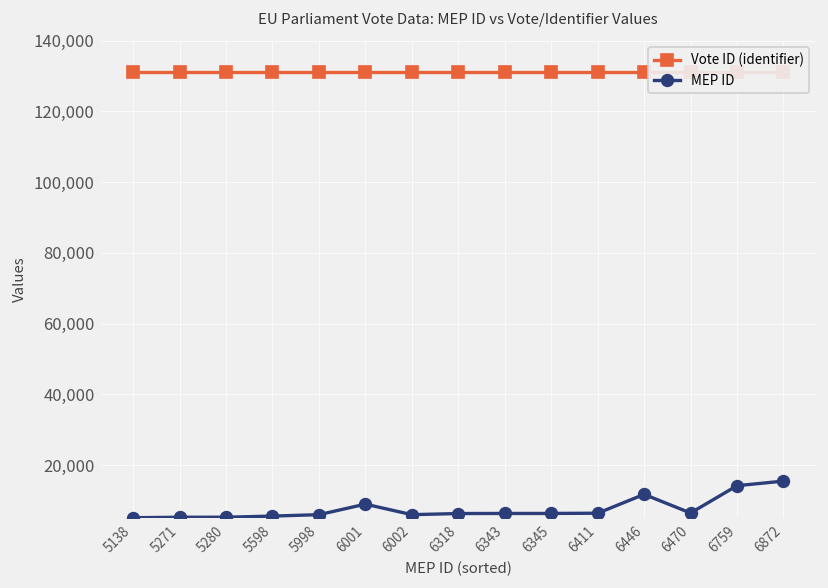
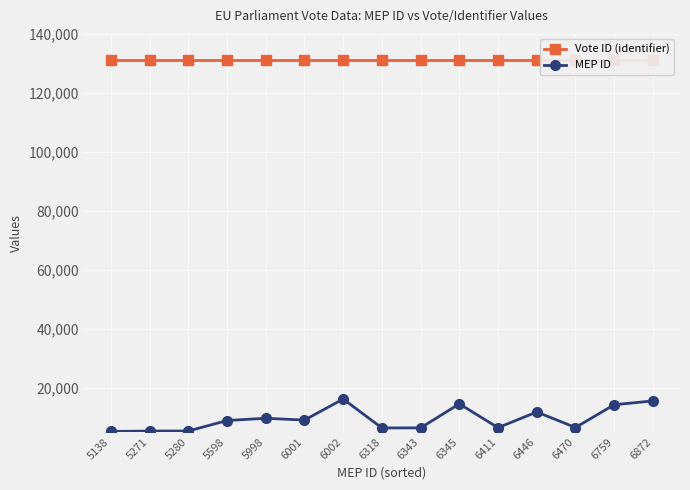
MEP ID, 5598: 6,000 -> 9,000
MEP ID, 5998: 6,000 -> 10,000
MEP ID, 6002: 6,000 -> 16,000
MEP ID, 6345: 6,000 -> 14,000
